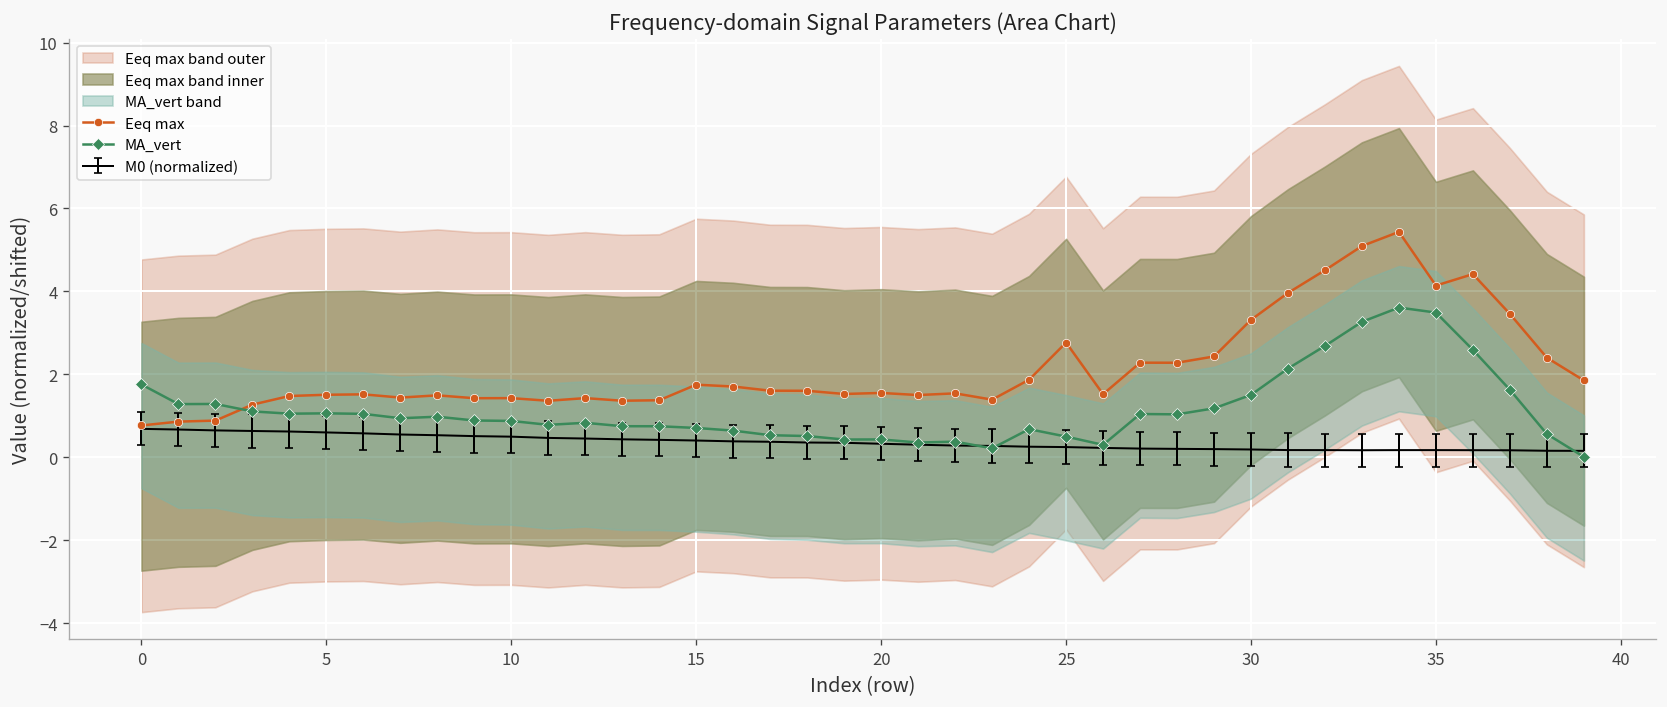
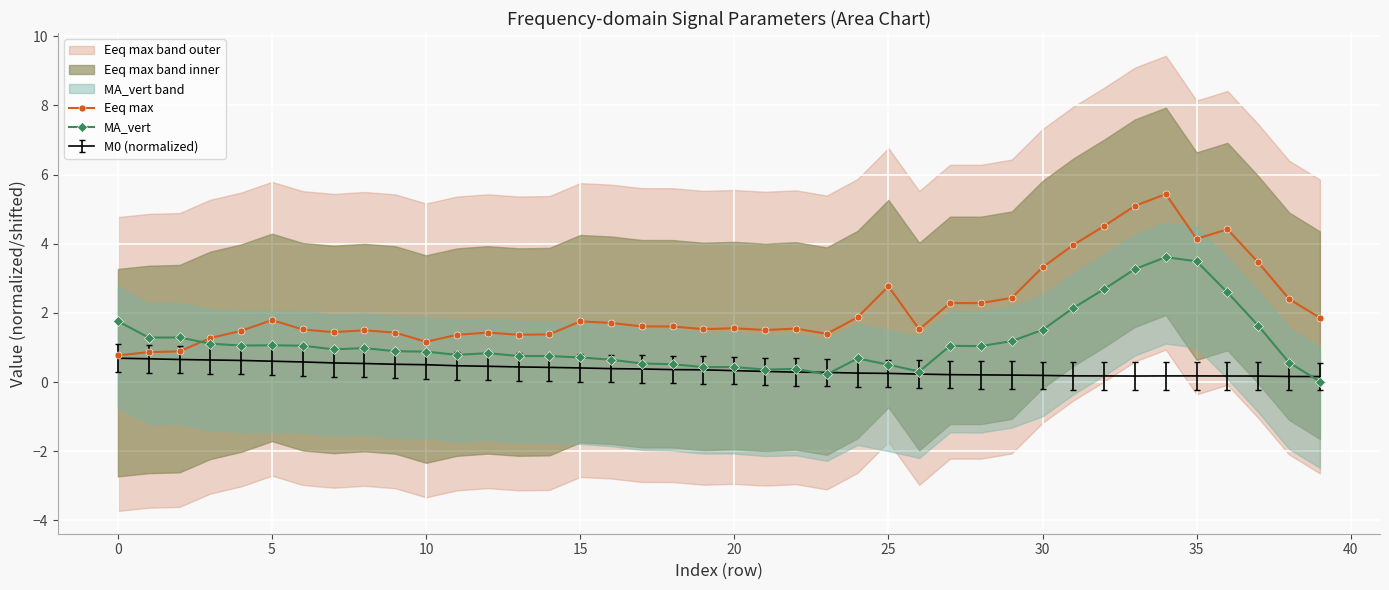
Eeq max, 5: 1.5 -> 1.8
Eeq max, 10: 1.4 -> 1.2
